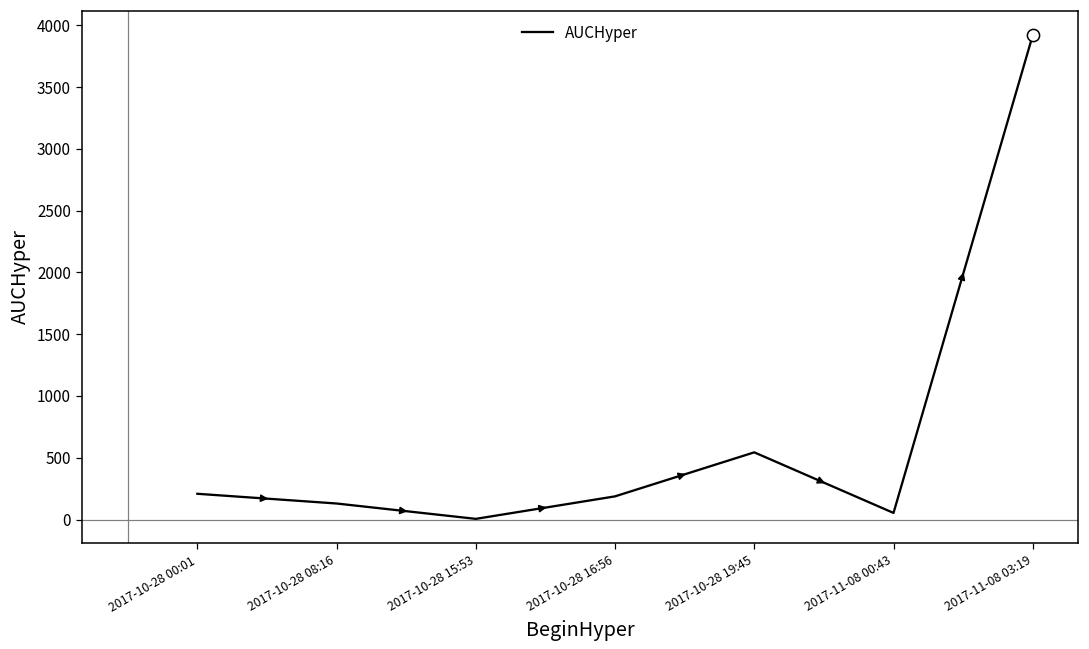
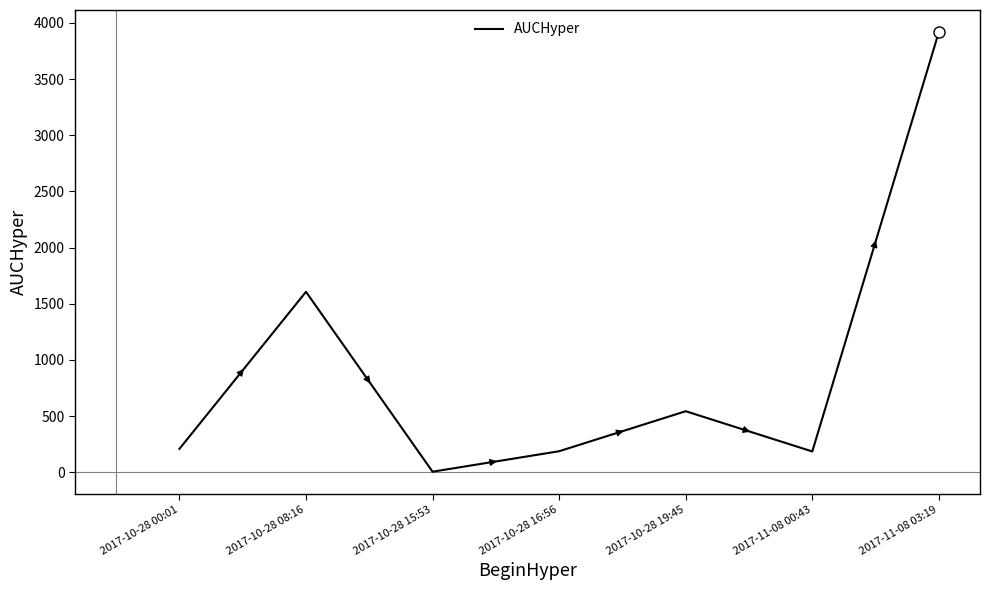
AUCHyper, 2017-10-28 08:16: 130 -> 1610
AUCHyper, 2017-11-08 00:43: 50 -> 190
